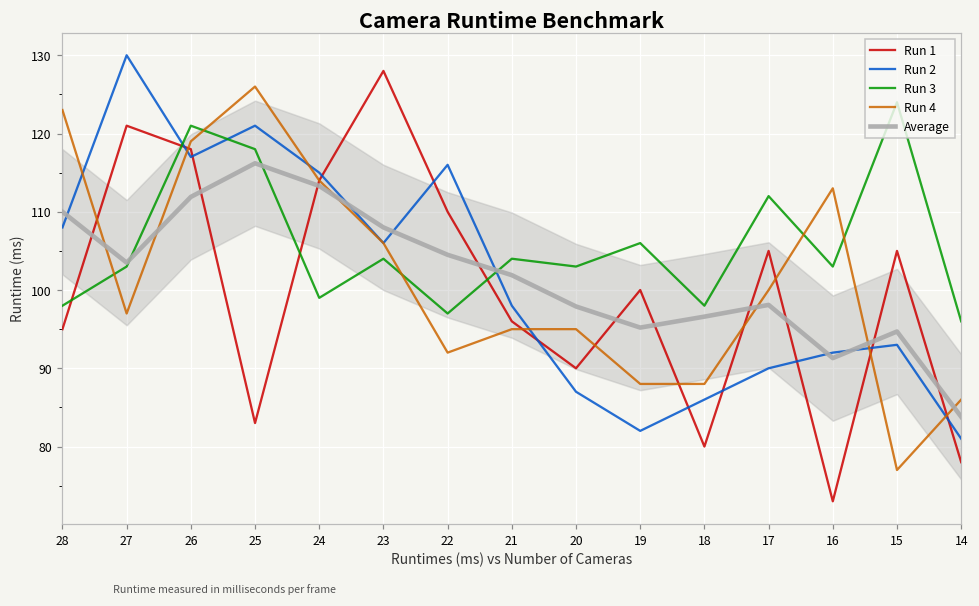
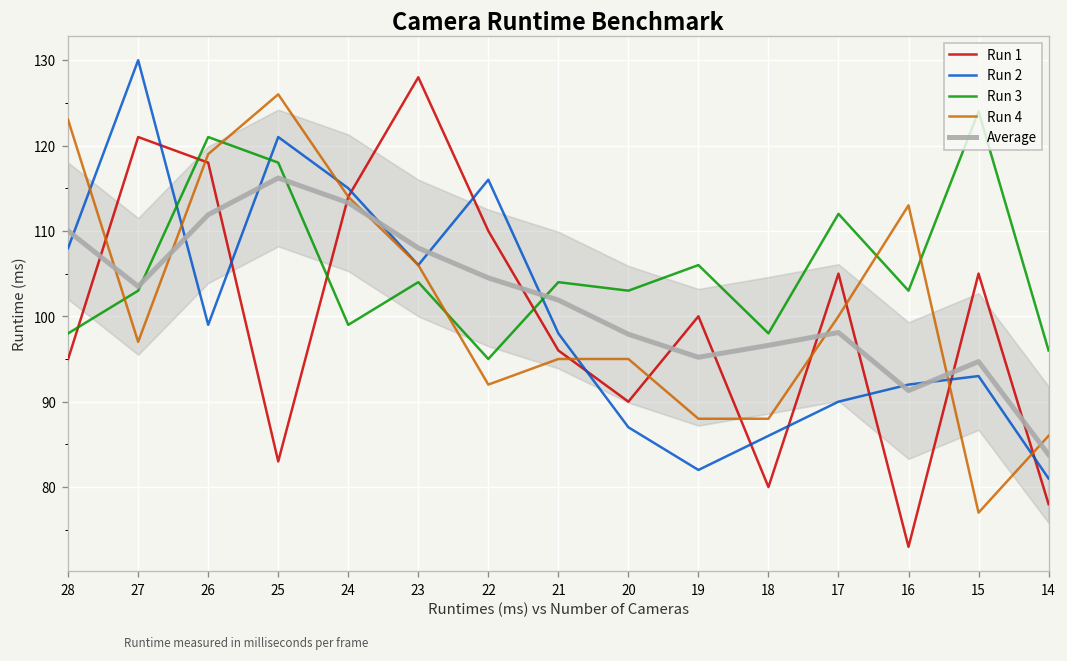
Run 2, 26: 117 -> 99
Run 3, 22: 97 -> 95
